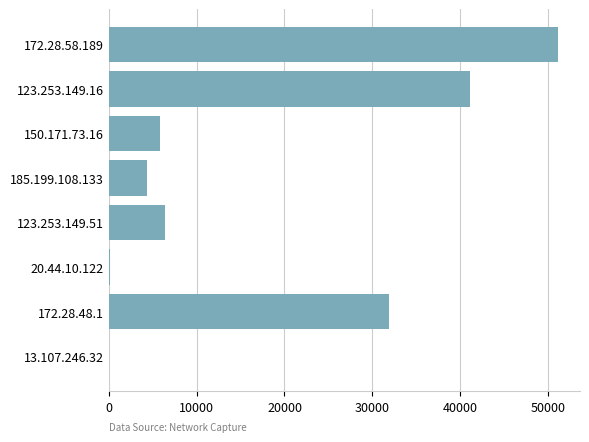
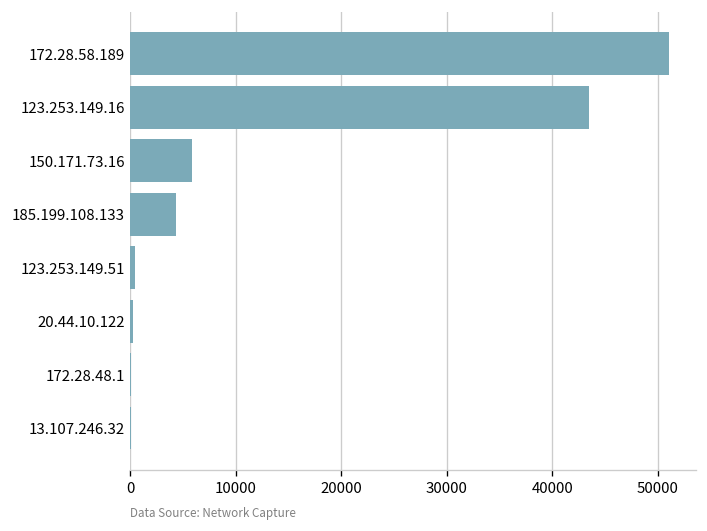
123.253.149.16: 41000 -> 43000
123.253.149.51: 6000 -> 0
172.28.48.1: 32000 -> 0
